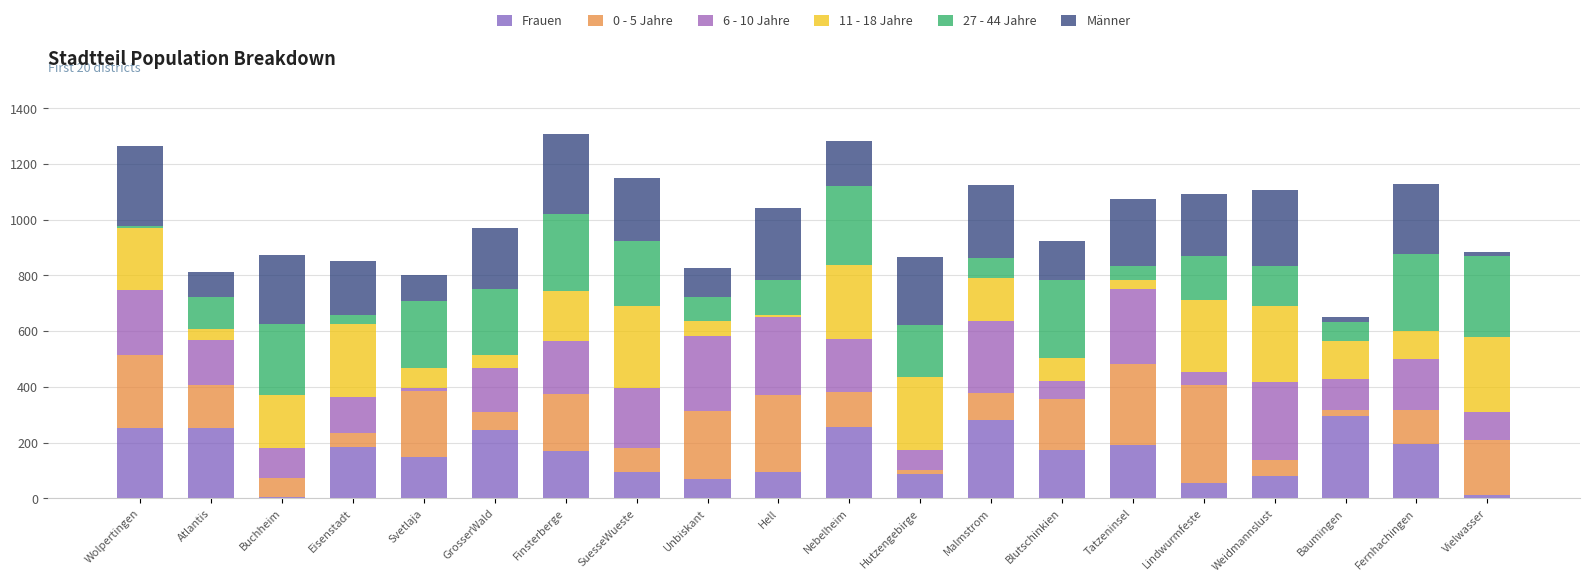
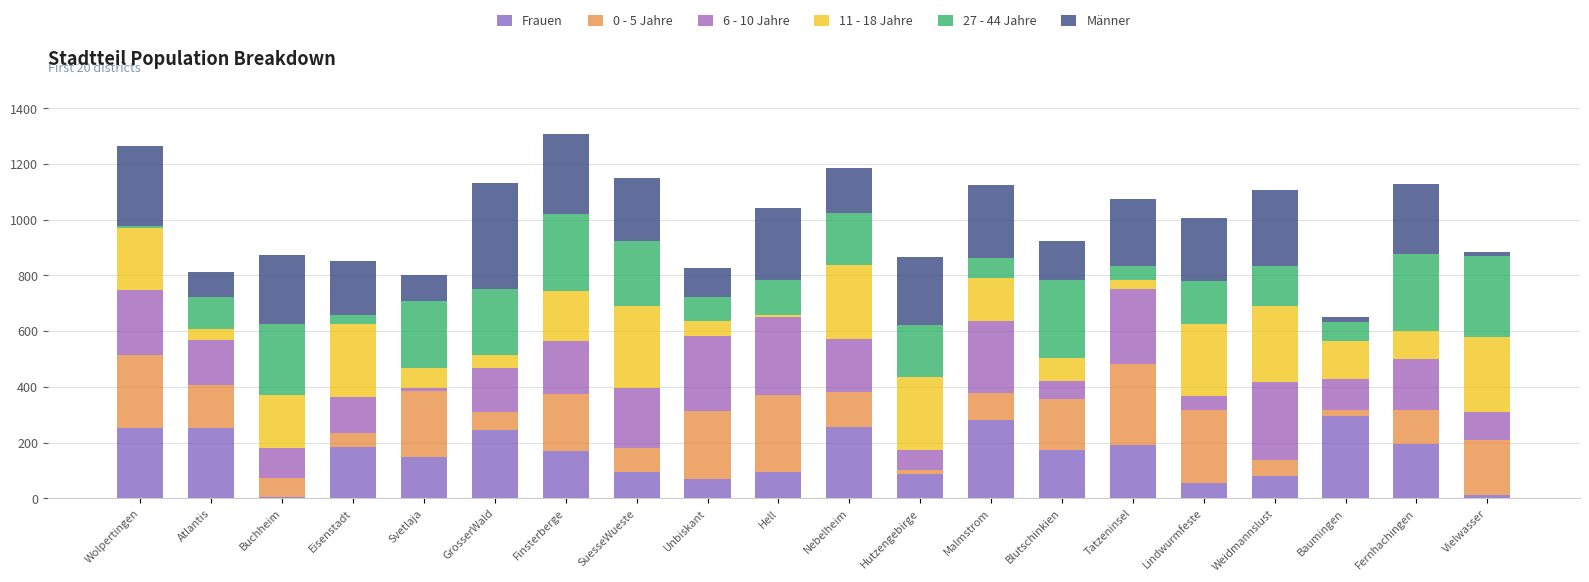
Männer, GrosserWald: 220 -> 380
27 - 44 Jahre, Nebelheim: 280 -> 190
0 - 5 Jahre, Lindwurmfeste: 350 -> 260
